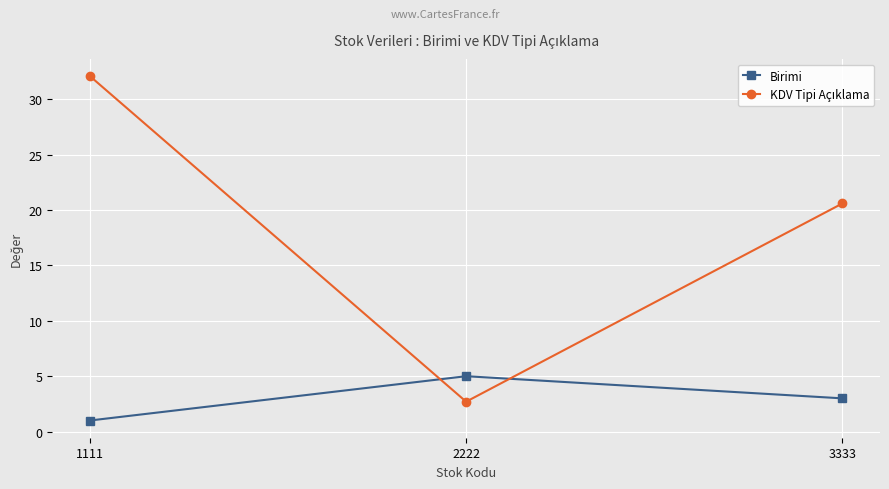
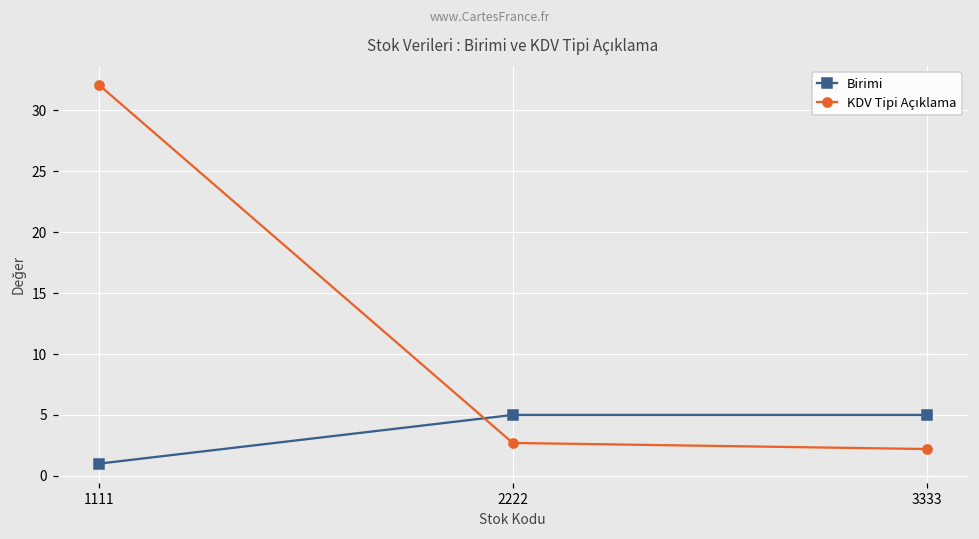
Birimi, 3333: 3 -> 5
KDV Tipi Açıklama, 3333: 20.6 -> 2.2
